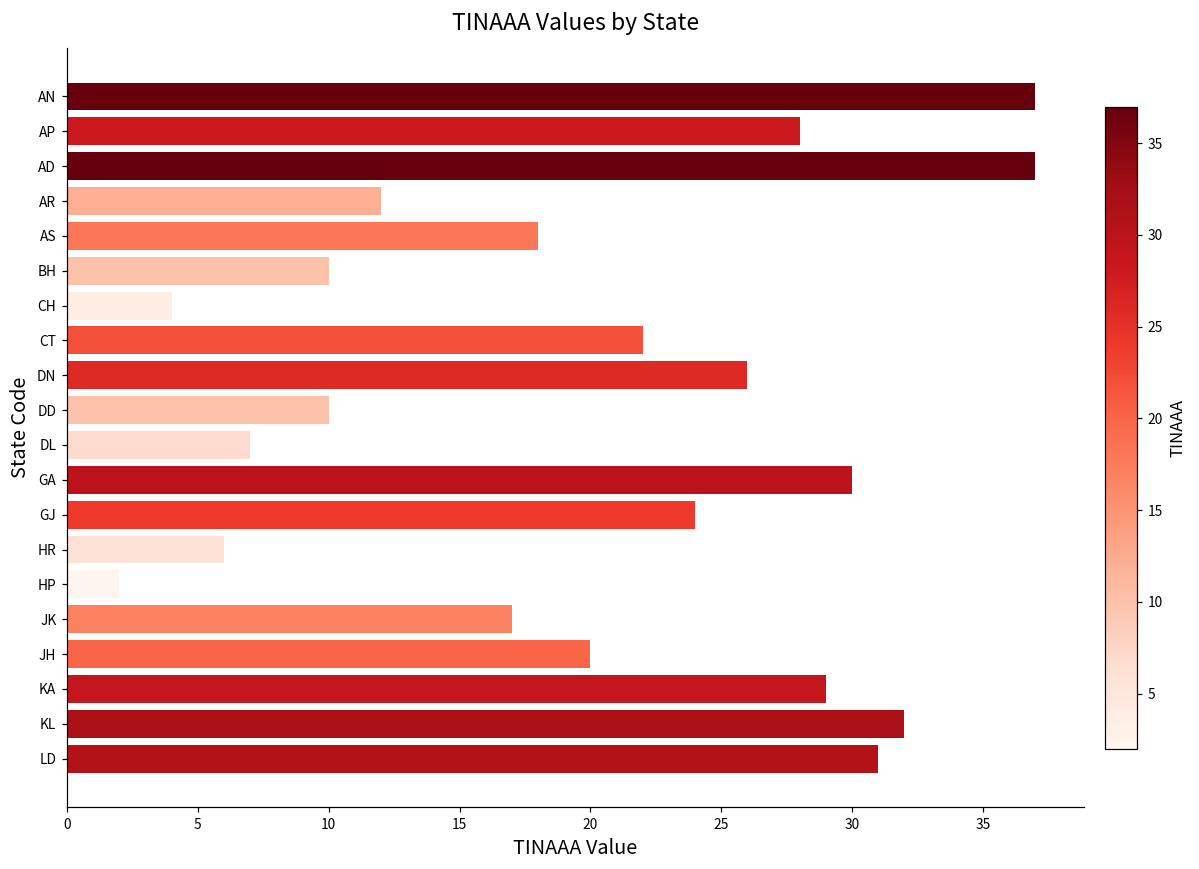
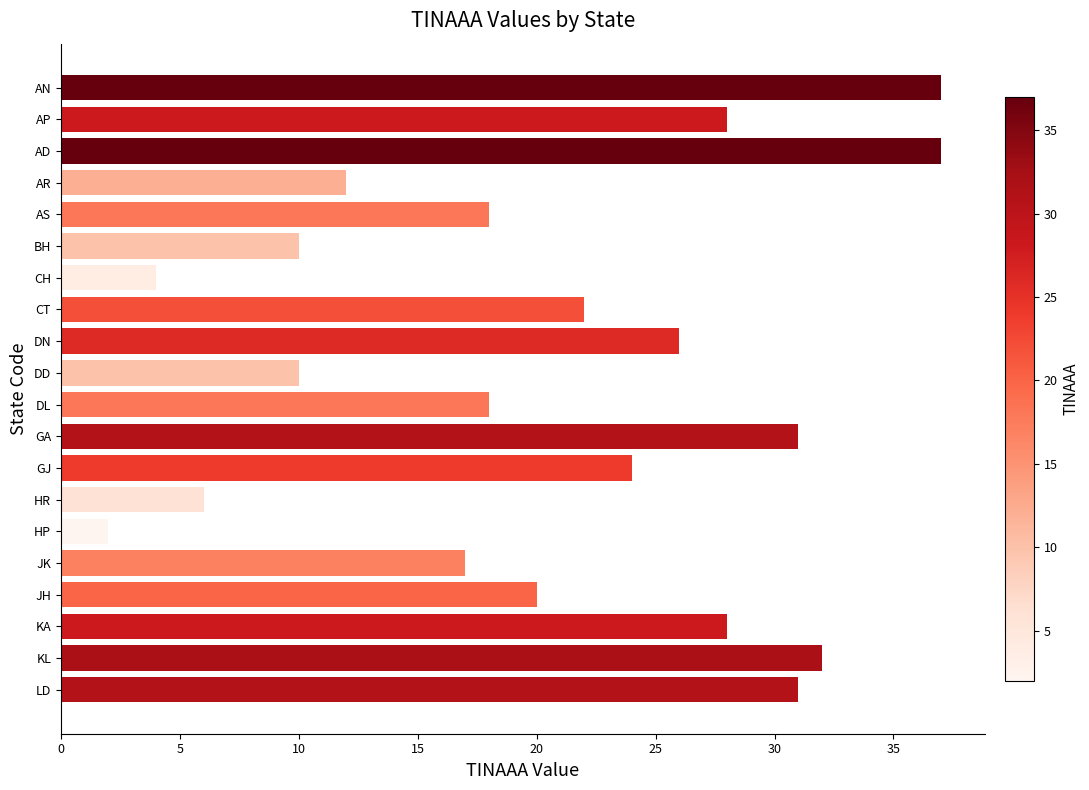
DL: 7 -> 18
GA: 30 -> 31
KA: 29 -> 28
